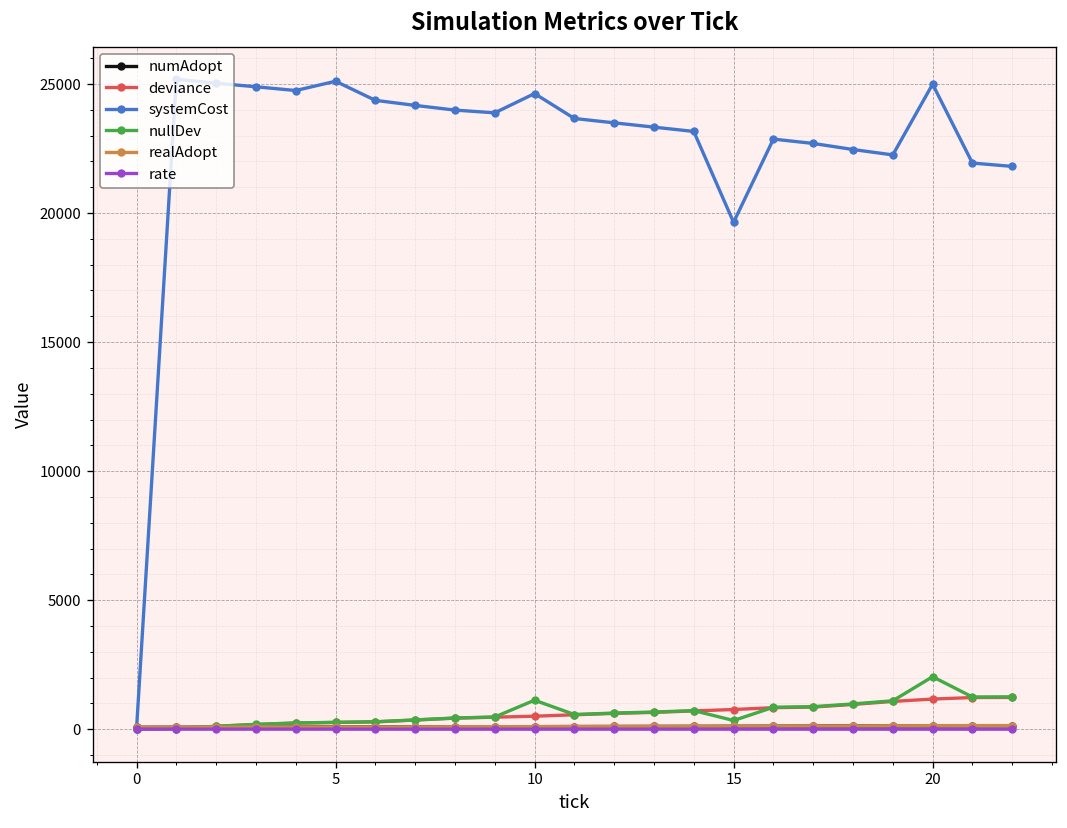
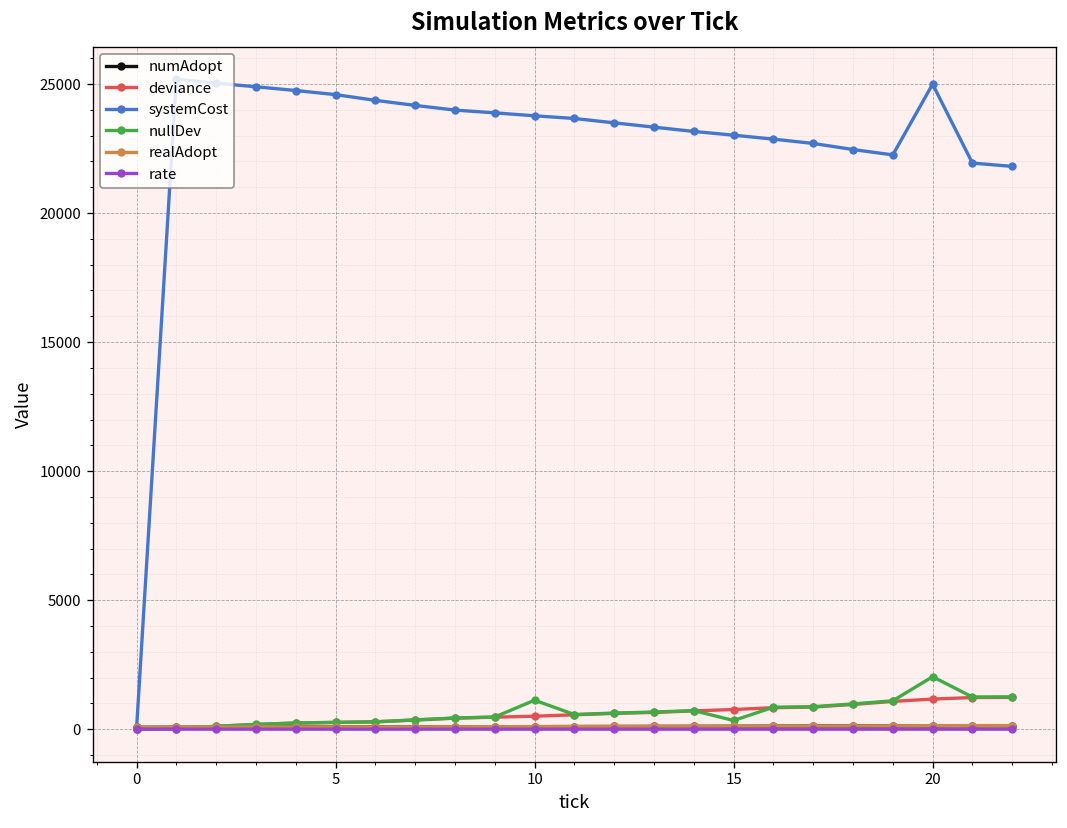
systemCost, 5: 25100 -> 24600
systemCost, 10: 24600 -> 23800
systemCost, 15: 19600 -> 23000
